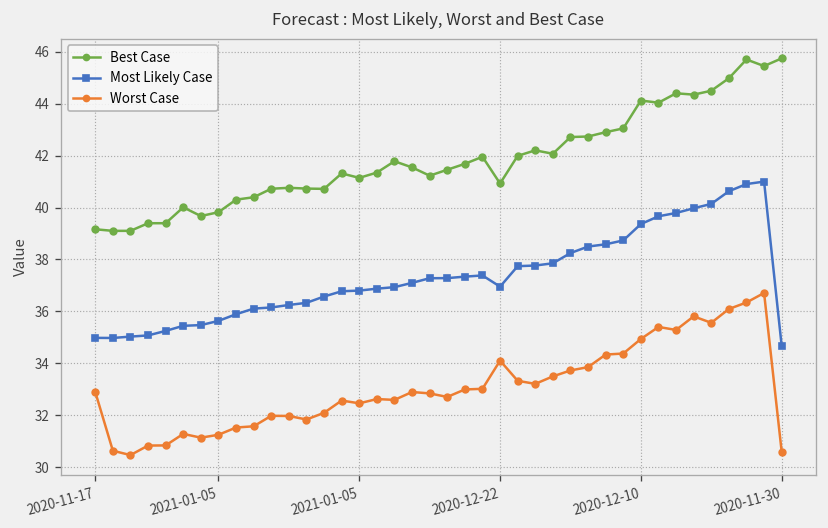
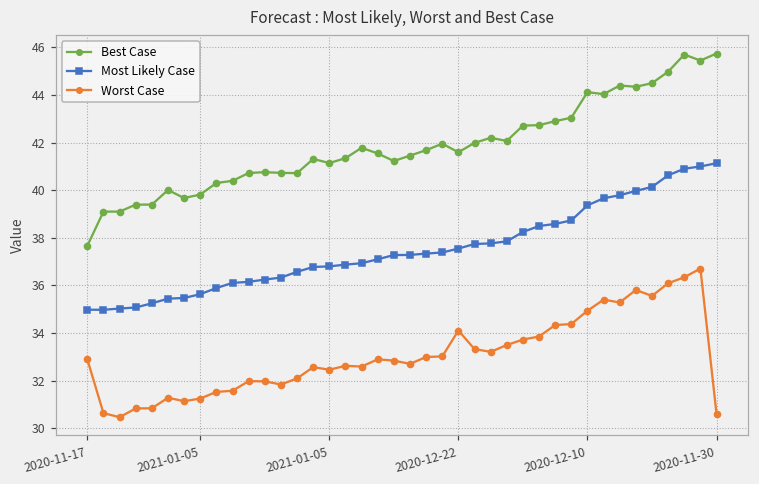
Best Case, 2020-11-17: 39.2 -> 37.7
Best Case, 2020-12-22: 40.9 -> 41.6
Most Likely Case, 2020-12-22: 37.0 -> 37.5
Most Likely Case, 2020-11-30: 34.7 -> 41.1
